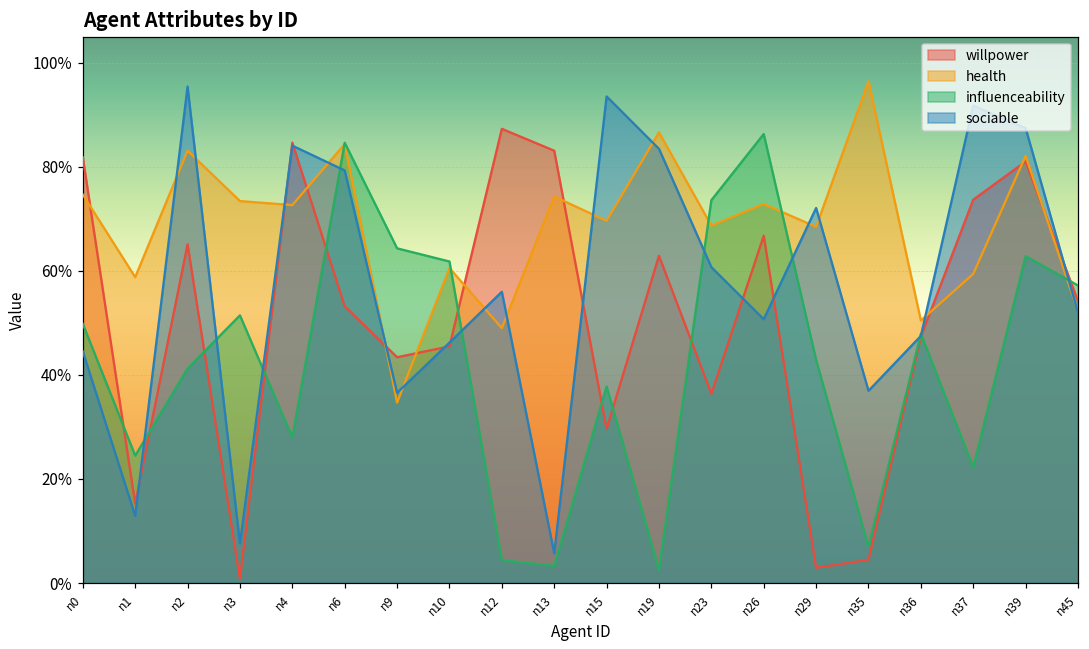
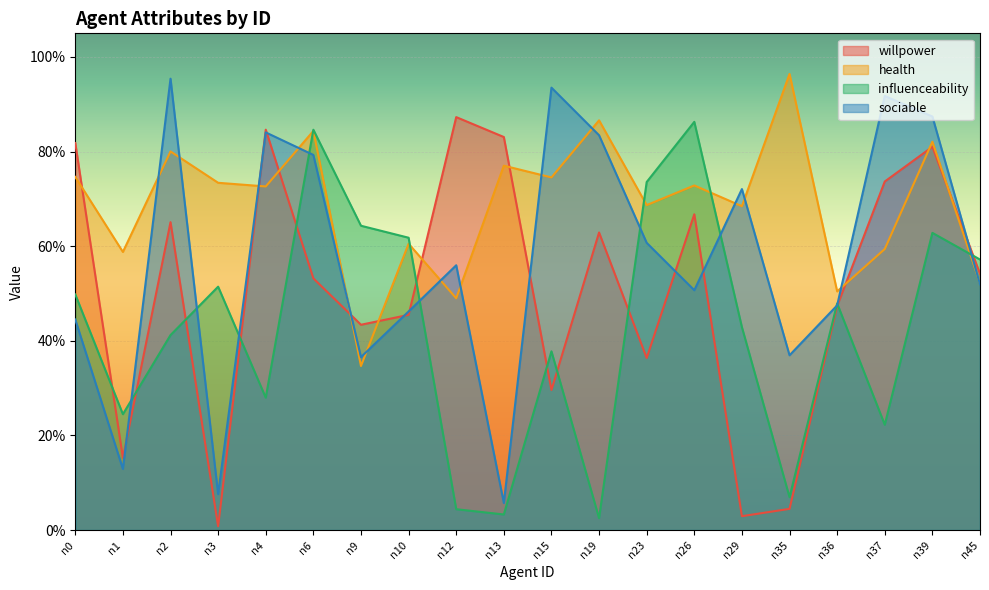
health, n2: 83% -> 80%
health, n13: 74% -> 77%
health, n15: 70% -> 75%
